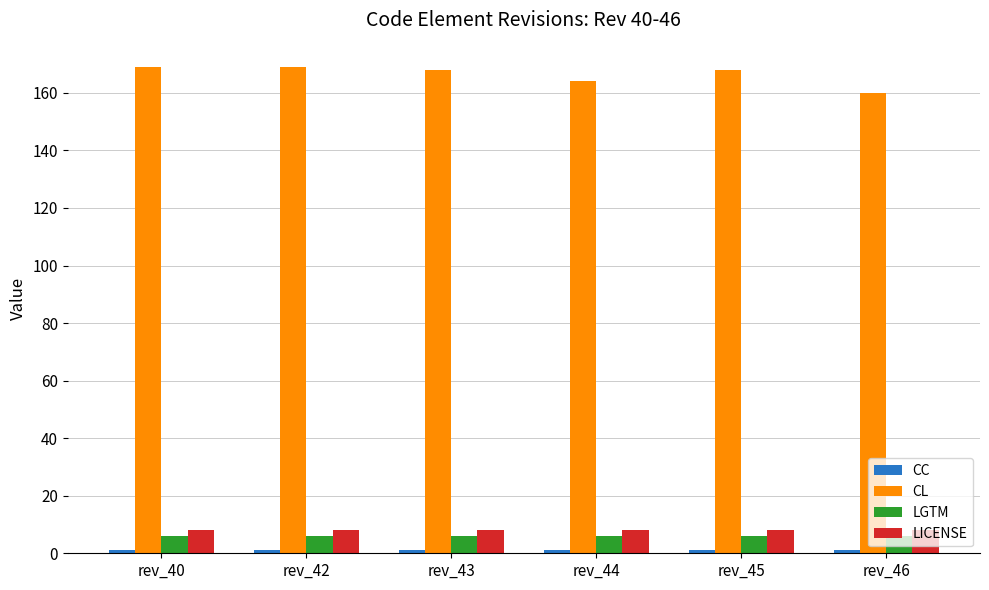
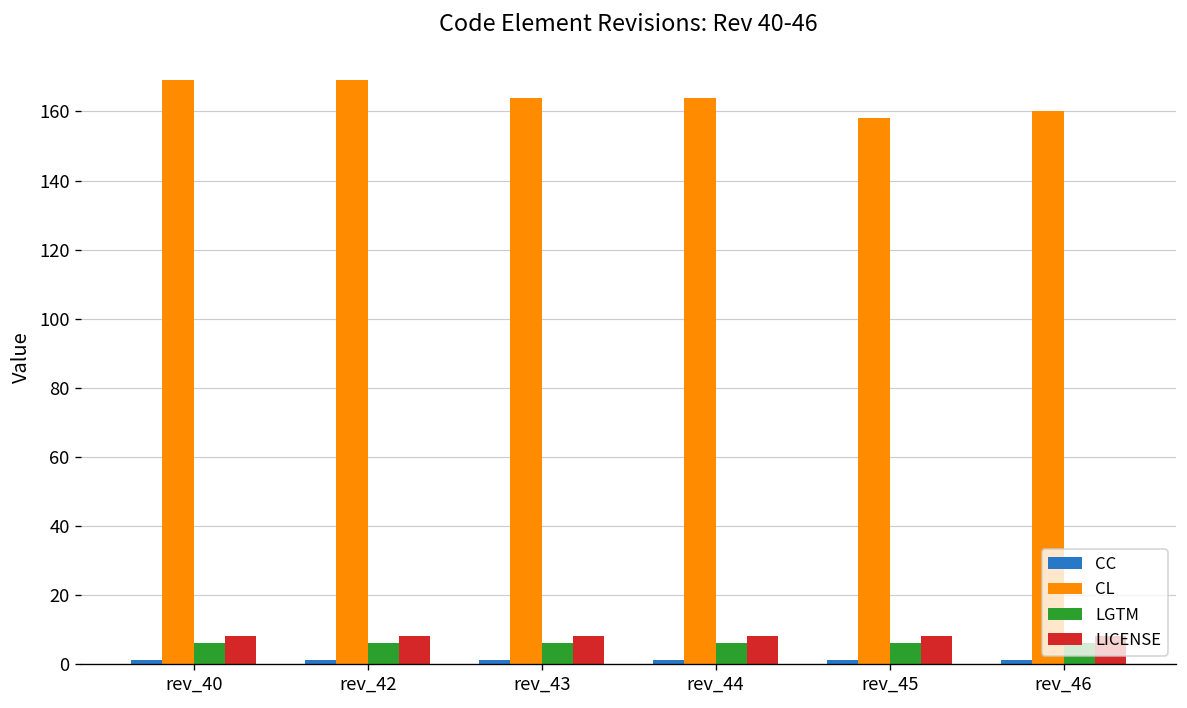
CL, rev_43: 168 -> 164
CL, rev_45: 168 -> 158
